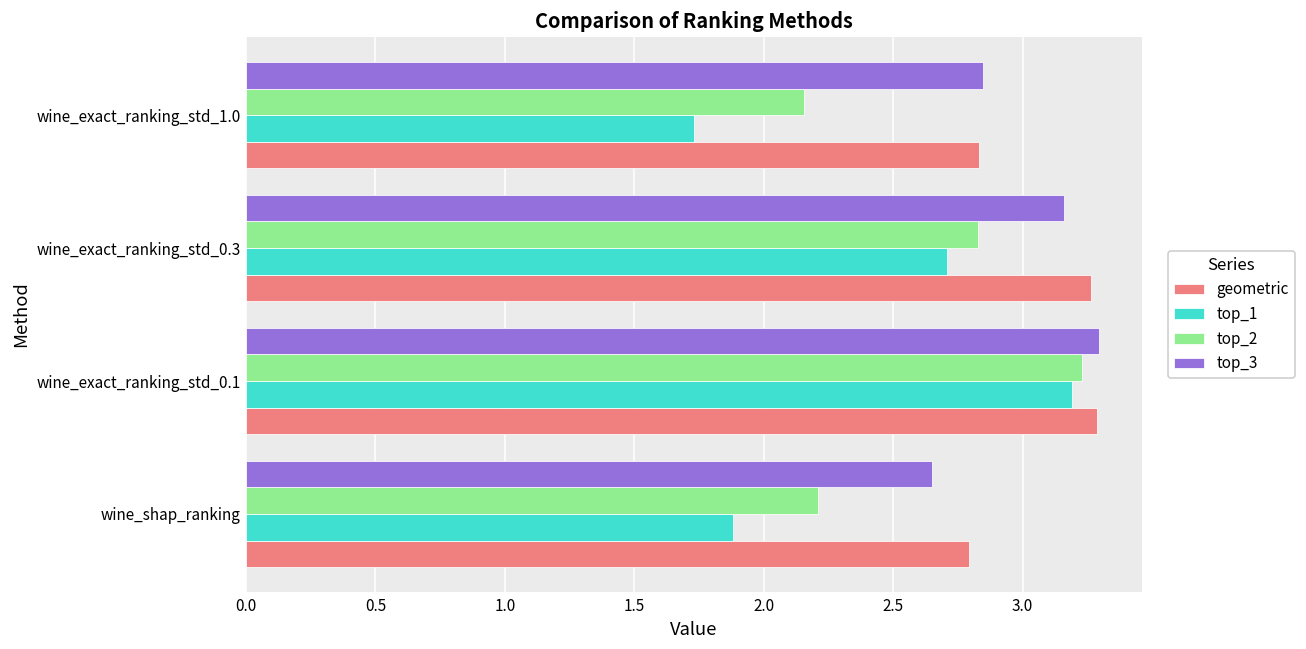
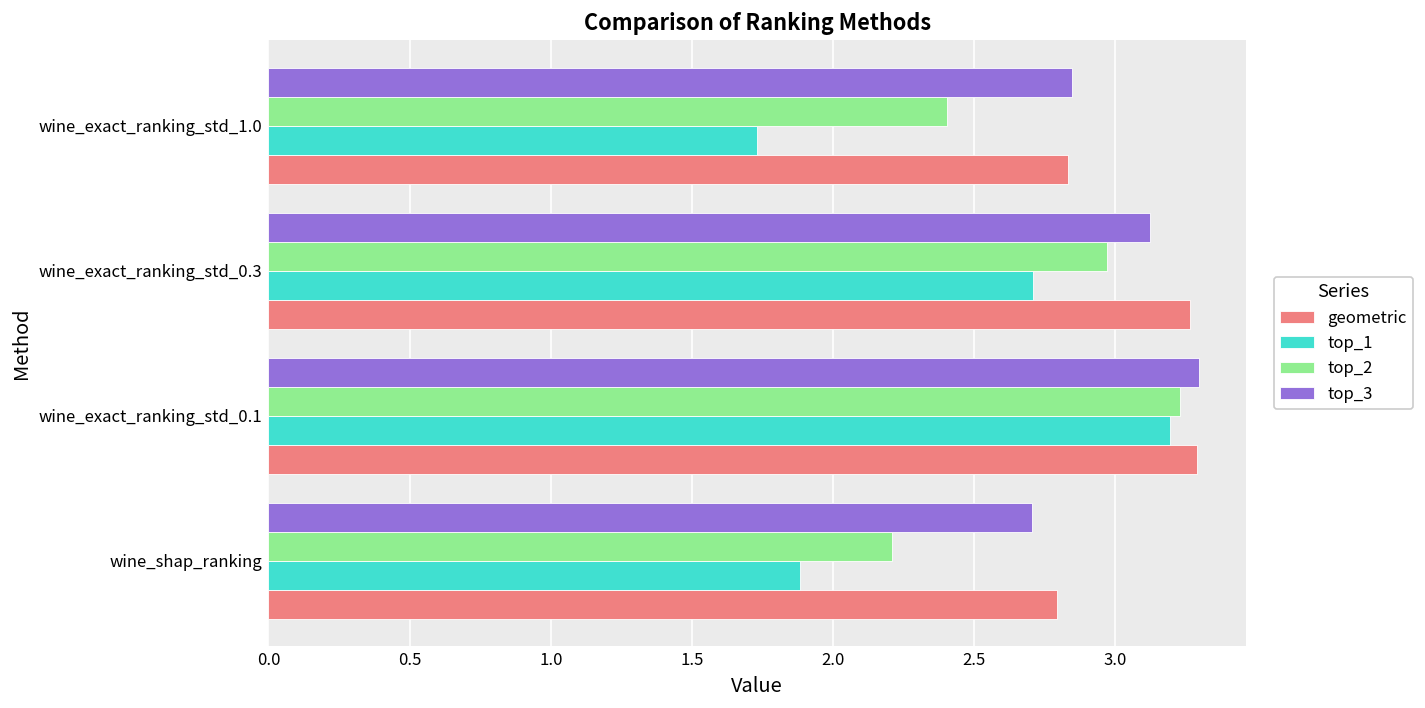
top_2, wine_exact_ranking_std_1.0: 2.16 -> 2.40
top_3, wine_exact_ranking_std_0.3: 3.16 -> 3.12
top_2, wine_exact_ranking_std_0.3: 2.83 -> 2.97
top_3, wine_shap_ranking: 2.65 -> 2.70
